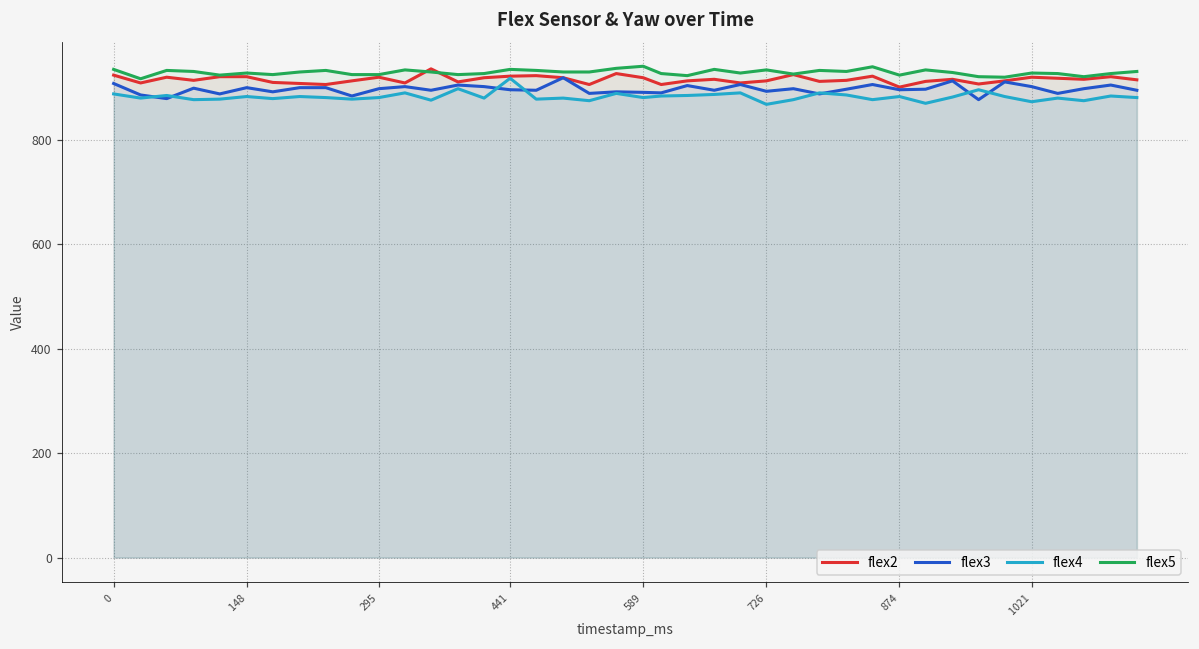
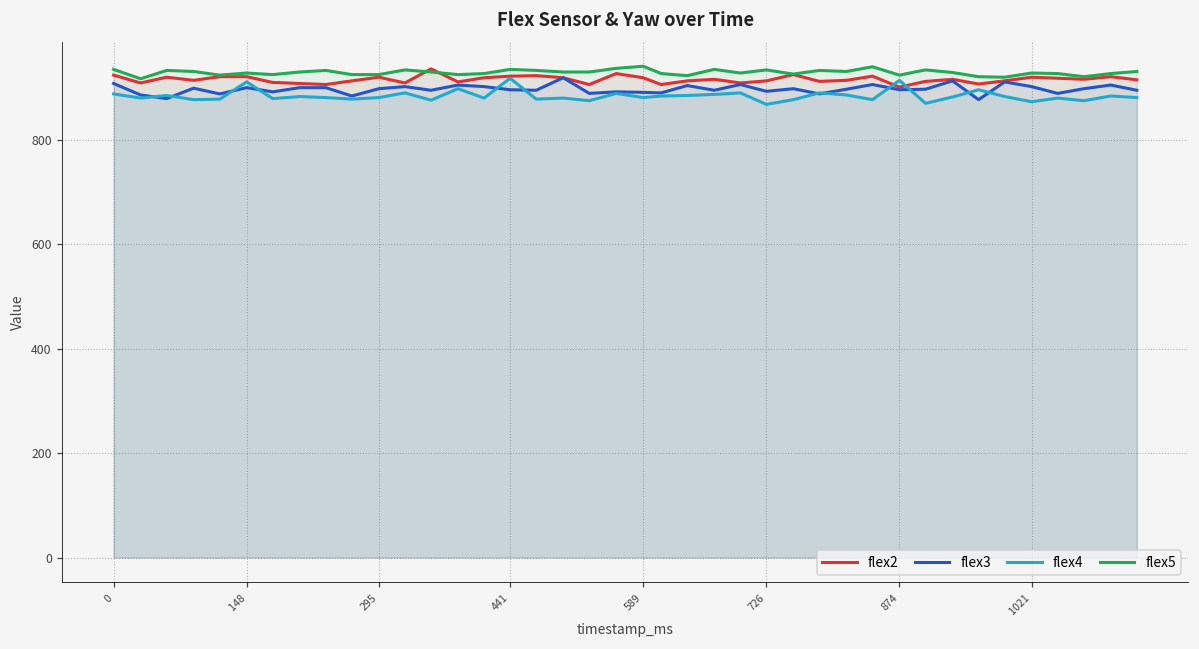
flex4, 148: 880 -> 910
flex4, 874: 880 -> 910
